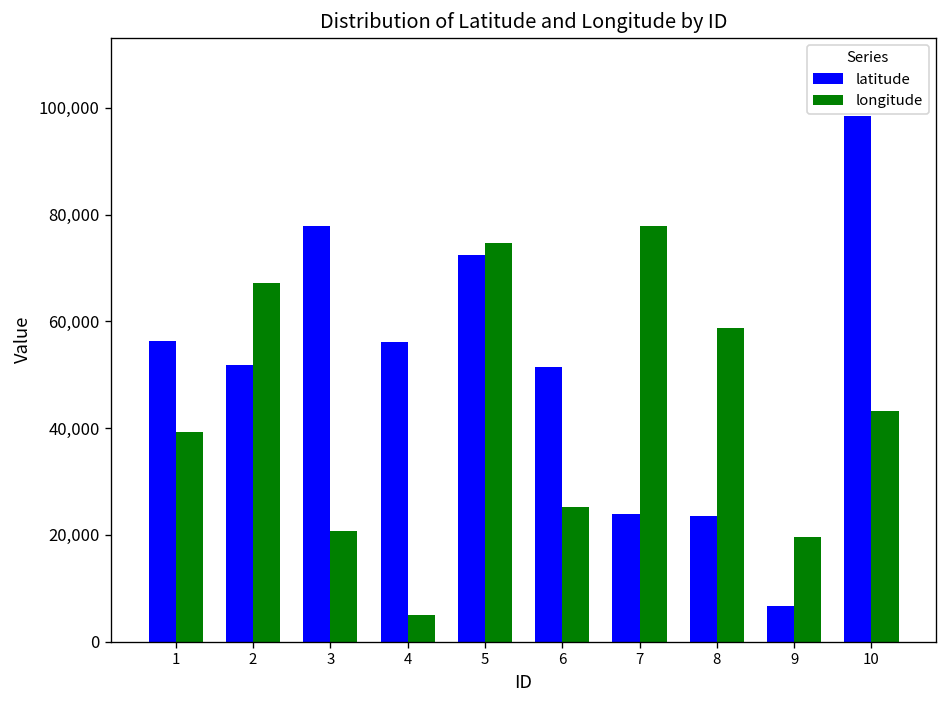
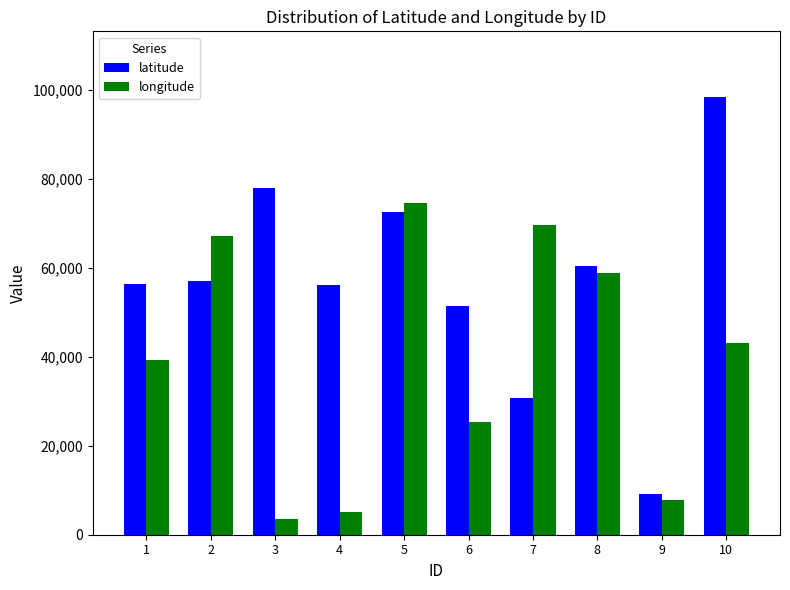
latitude, 2: 52,000 -> 57,000
longitude, 3: 21,000 -> 4,000
latitude, 7: 24,000 -> 31,000
longitude, 7: 78,000 -> 70,000
latitude, 8: 24,000 -> 60,000
latitude, 9: 7,000 -> 9,000
longitude, 9: 20,000 -> 8,000
